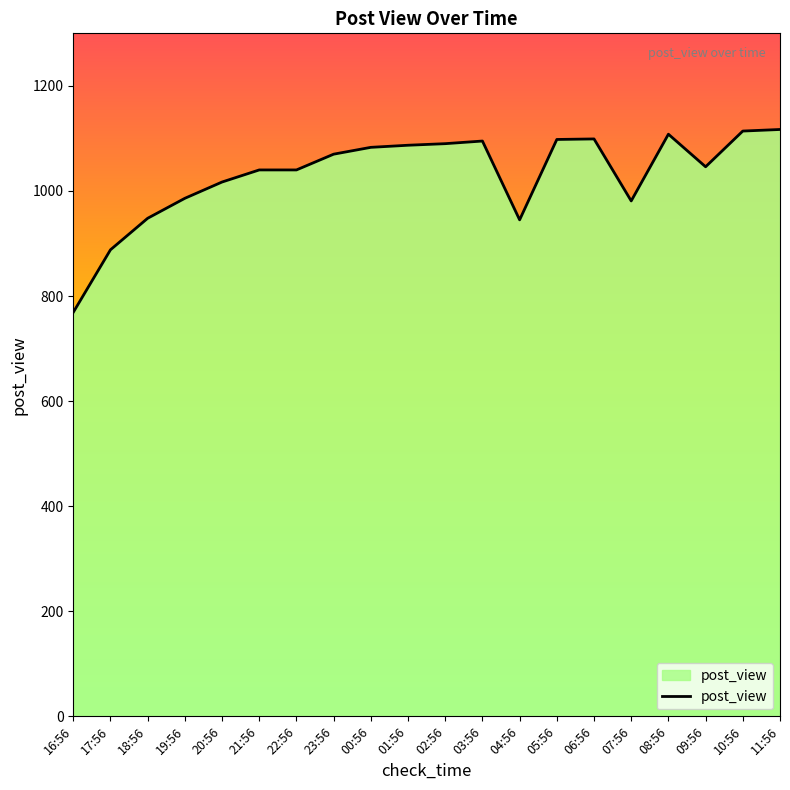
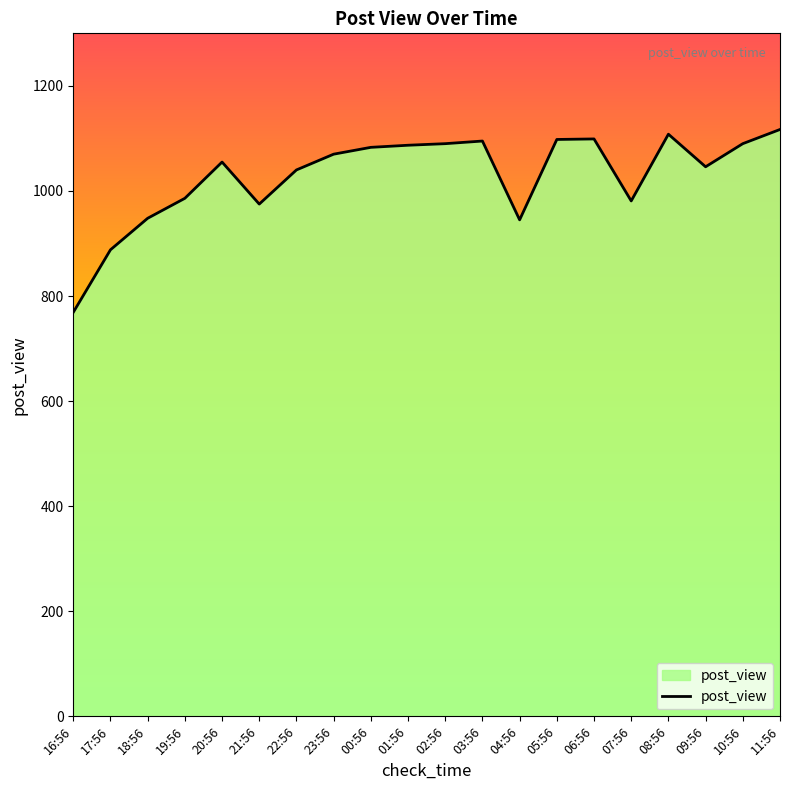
20:56: 1020 -> 1060
21:56: 1040 -> 980
10:56: 1110 -> 1090
